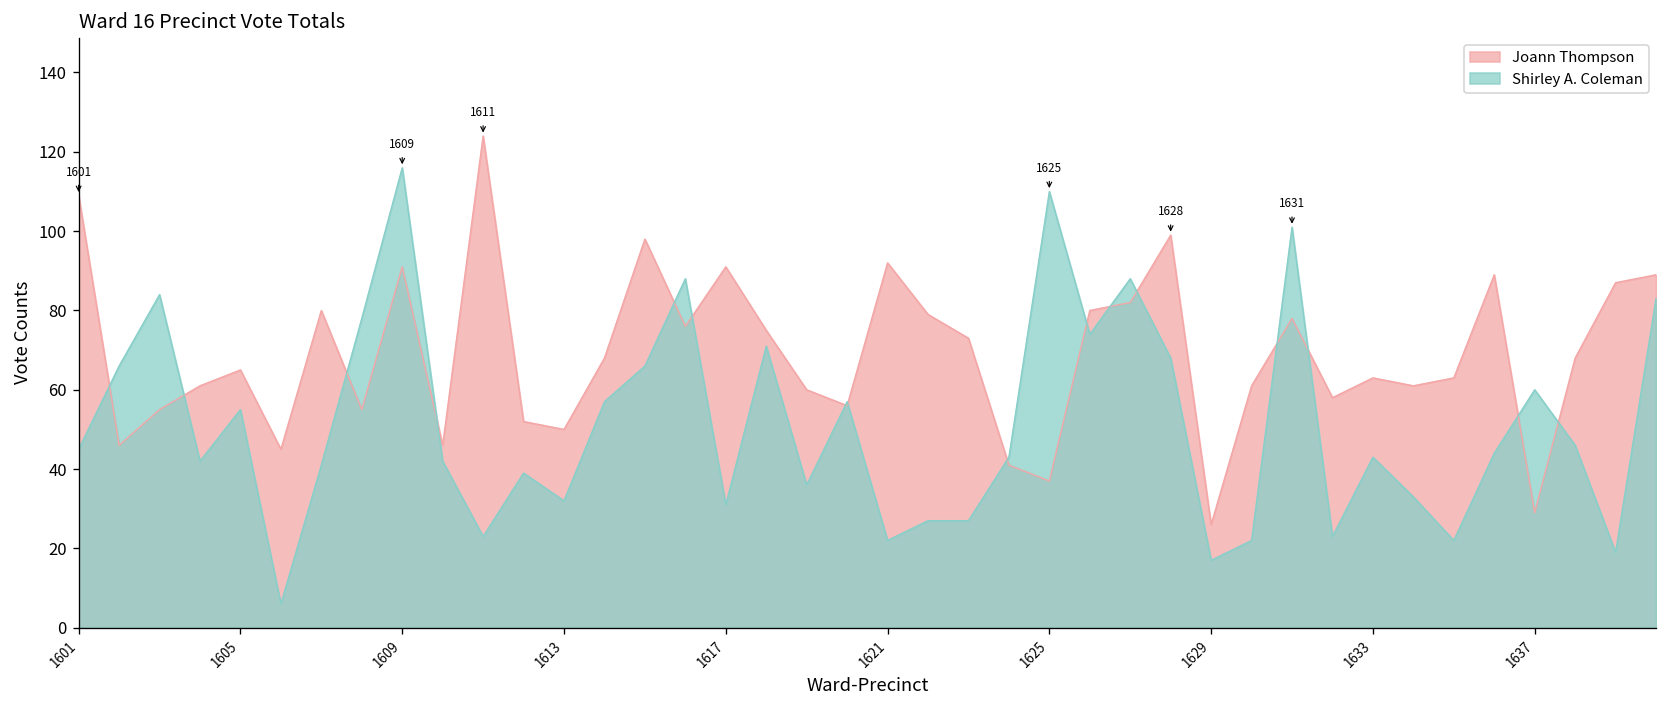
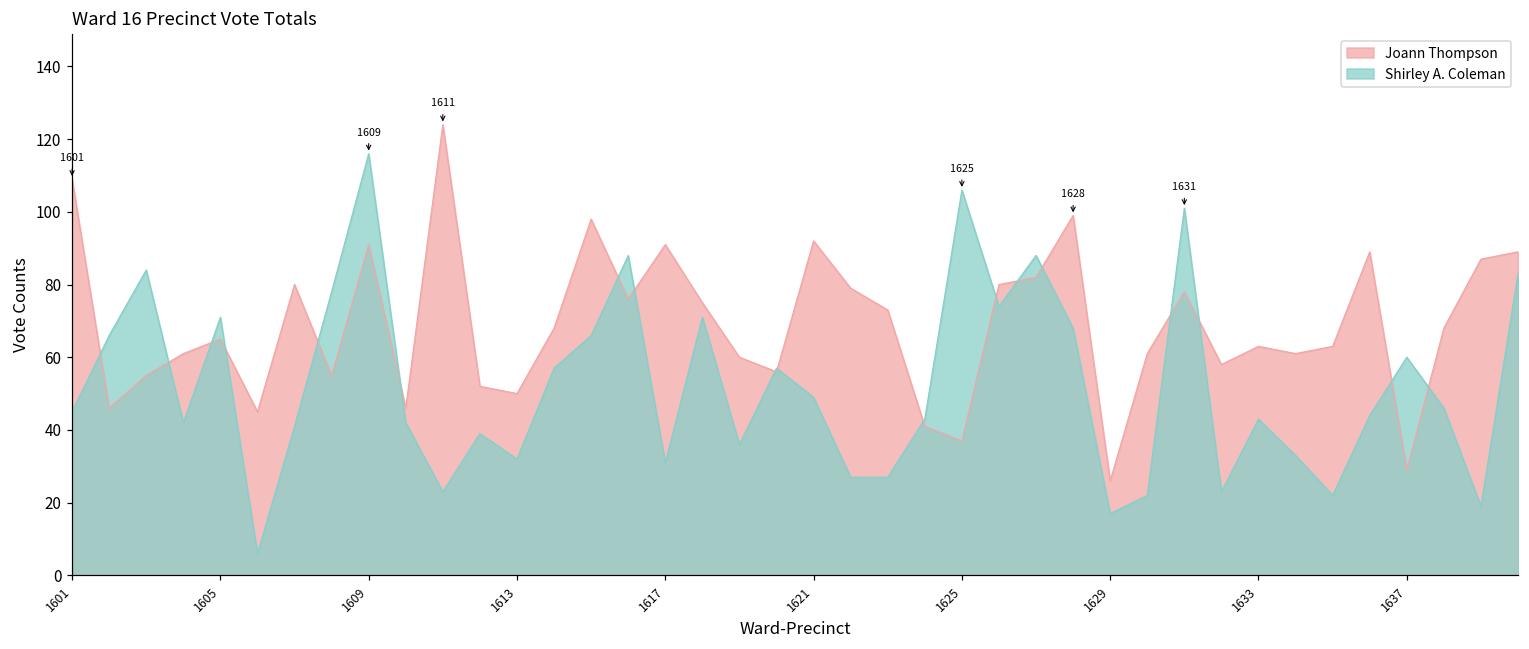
Shirley A. Coleman, 1605: 55 -> 71
Shirley A. Coleman, 1621: 22 -> 49
Shirley A. Coleman, 1625: 110 -> 106
